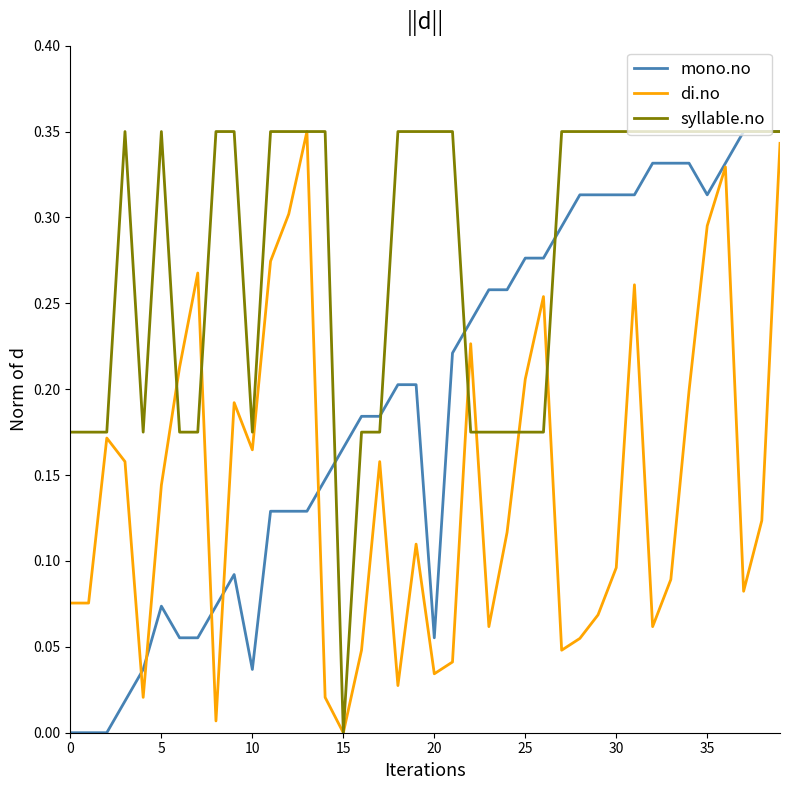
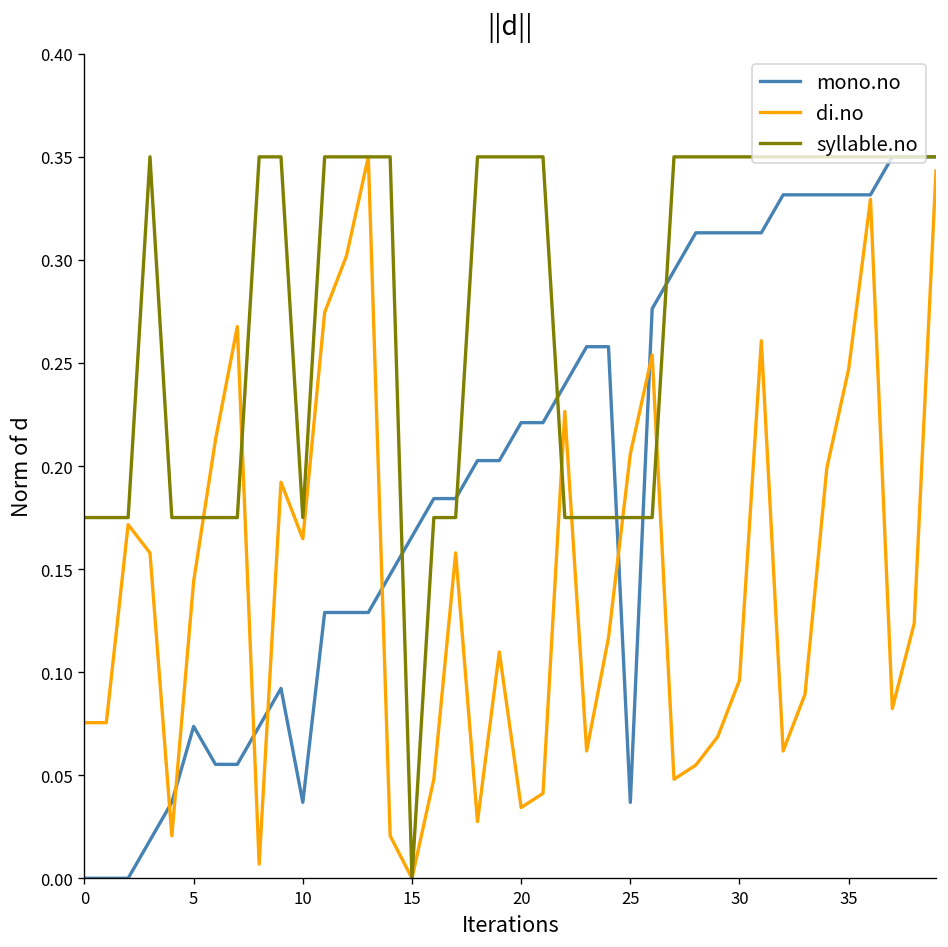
syllable.no, 5: 0.350 -> 0.175
mono.no, 20: 0.055 -> 0.221
mono.no, 25: 0.276 -> 0.037
mono.no, 35: 0.313 -> 0.332
di.no, 35: 0.295 -> 0.247
